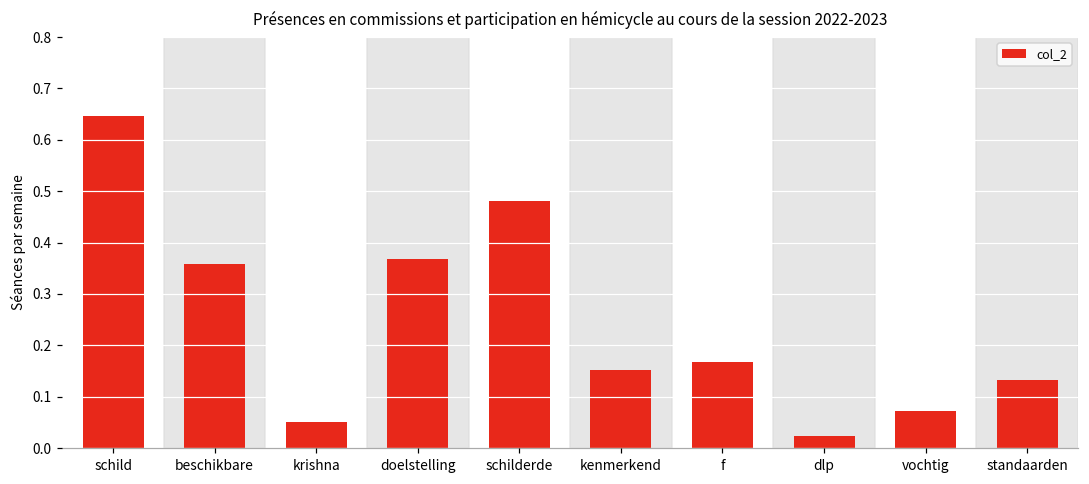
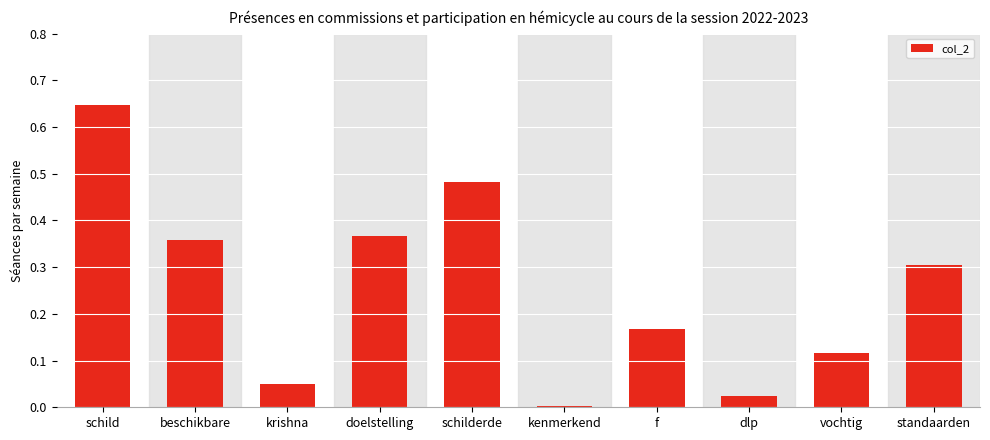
kenmerkend: 0.15 -> 0.00
vochtig: 0.07 -> 0.12
standaarden: 0.13 -> 0.30
